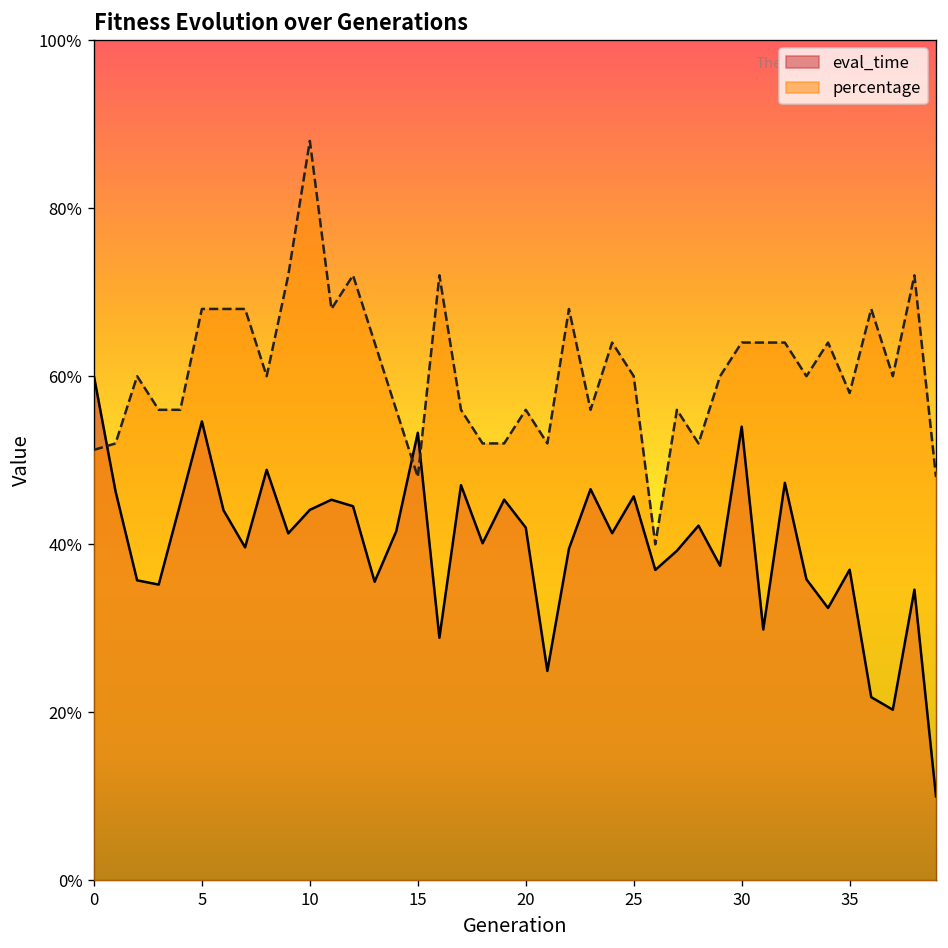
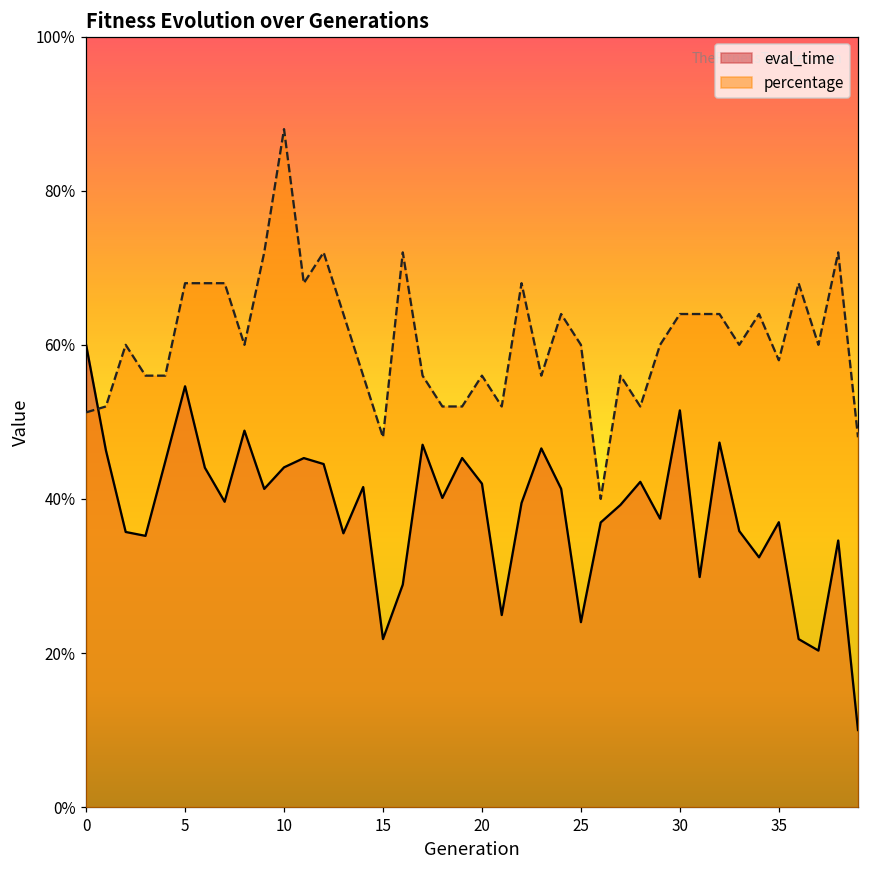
eval_time, 15: 53% -> 22%
eval_time, 25: 46% -> 24%
eval_time, 30: 54% -> 51%
